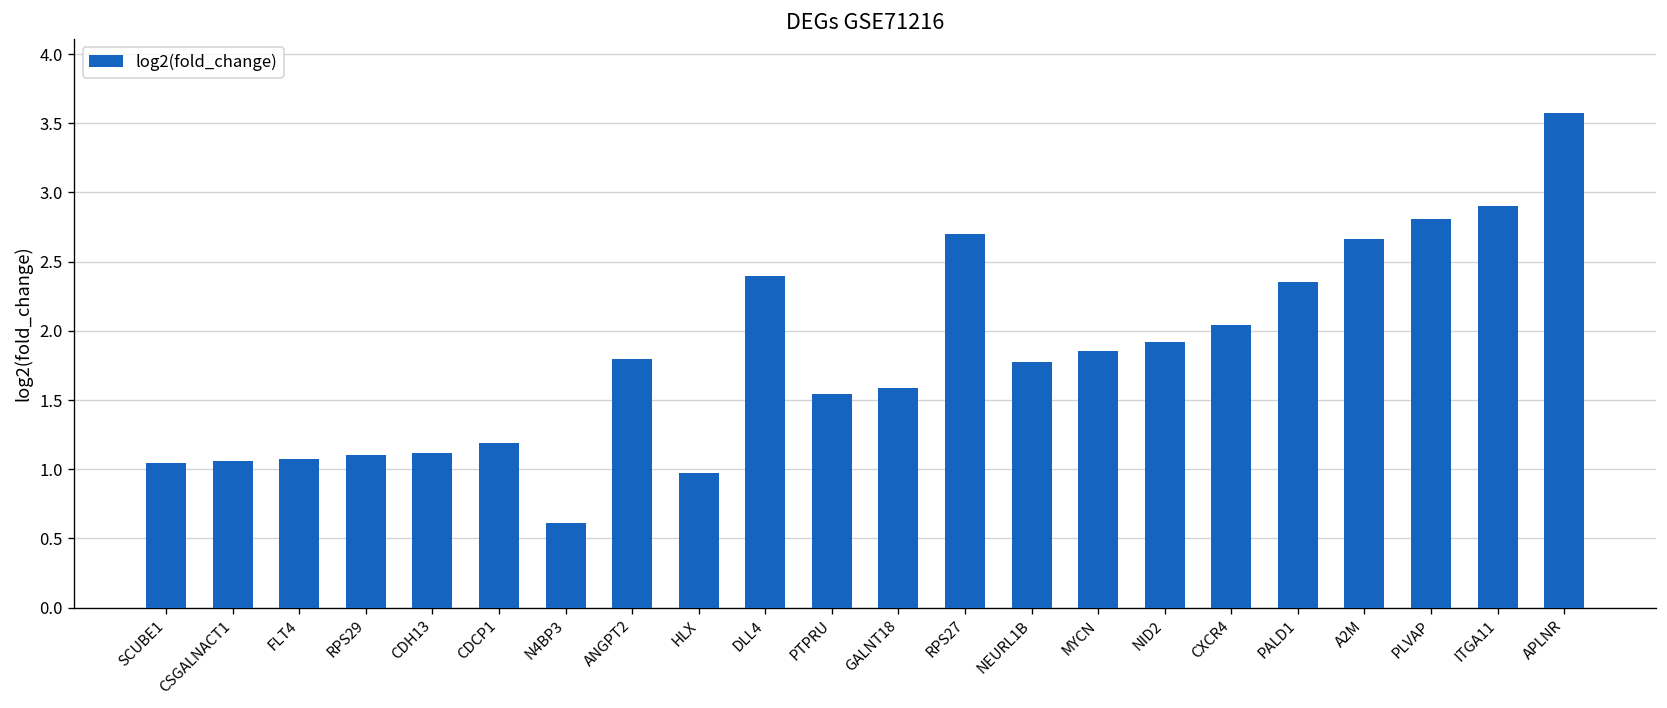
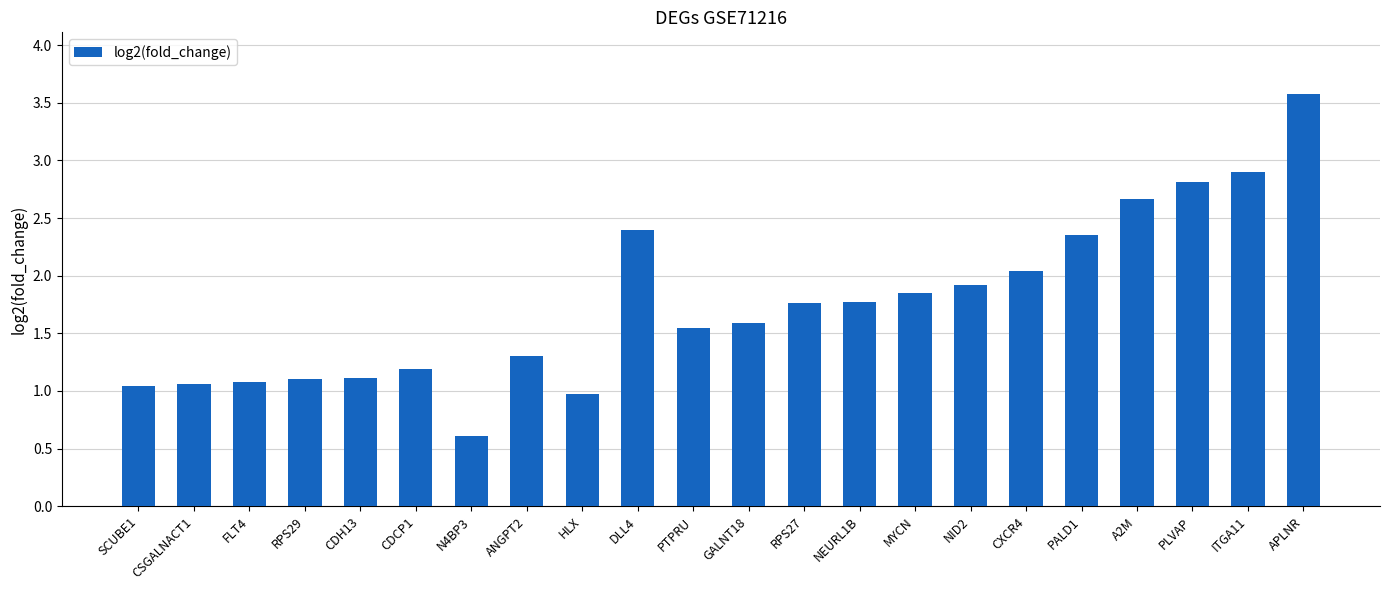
ANGPT2: 1.80 -> 1.30
RPS27: 2.70 -> 1.76
